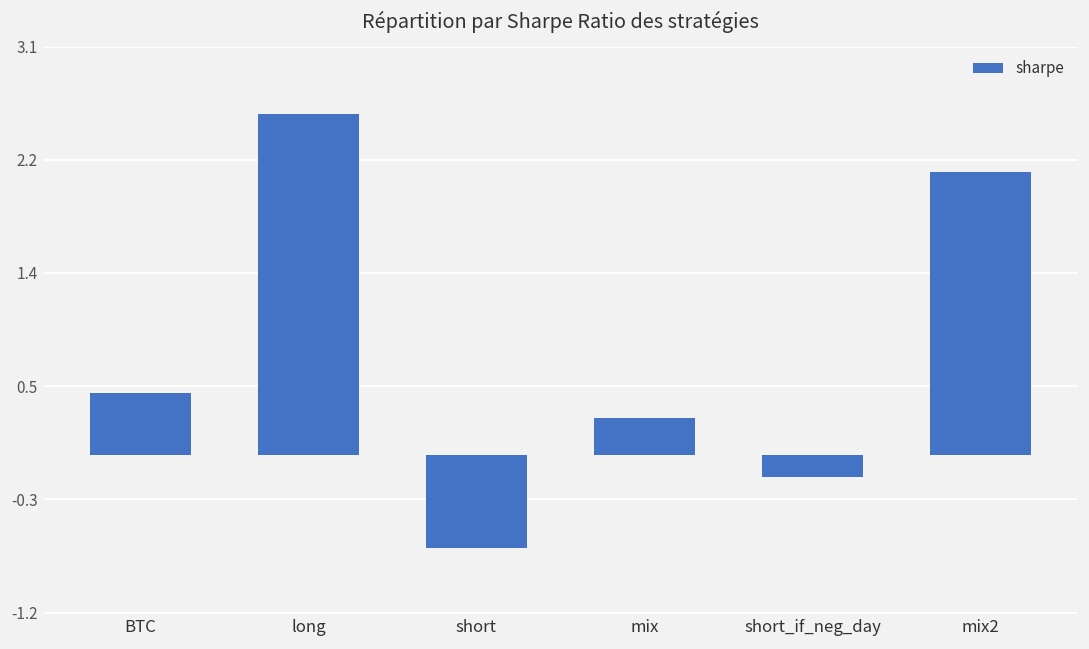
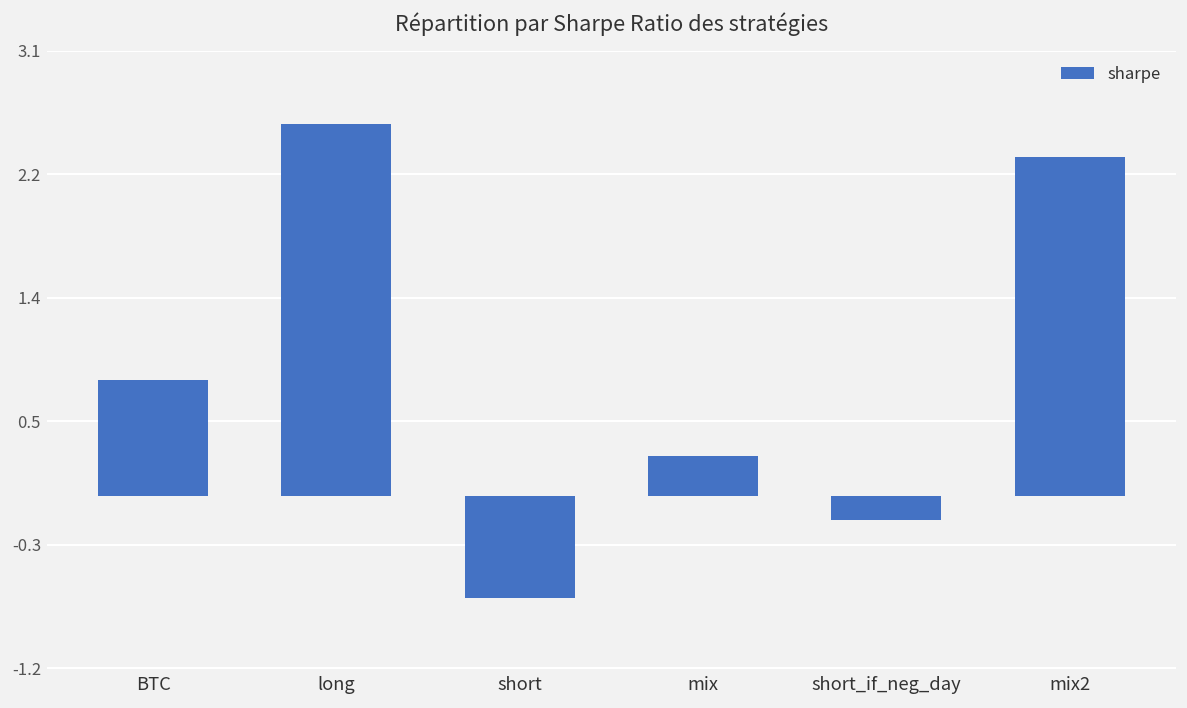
BTC: 0.47 -> 0.81
mix2: 2.15 -> 2.36
